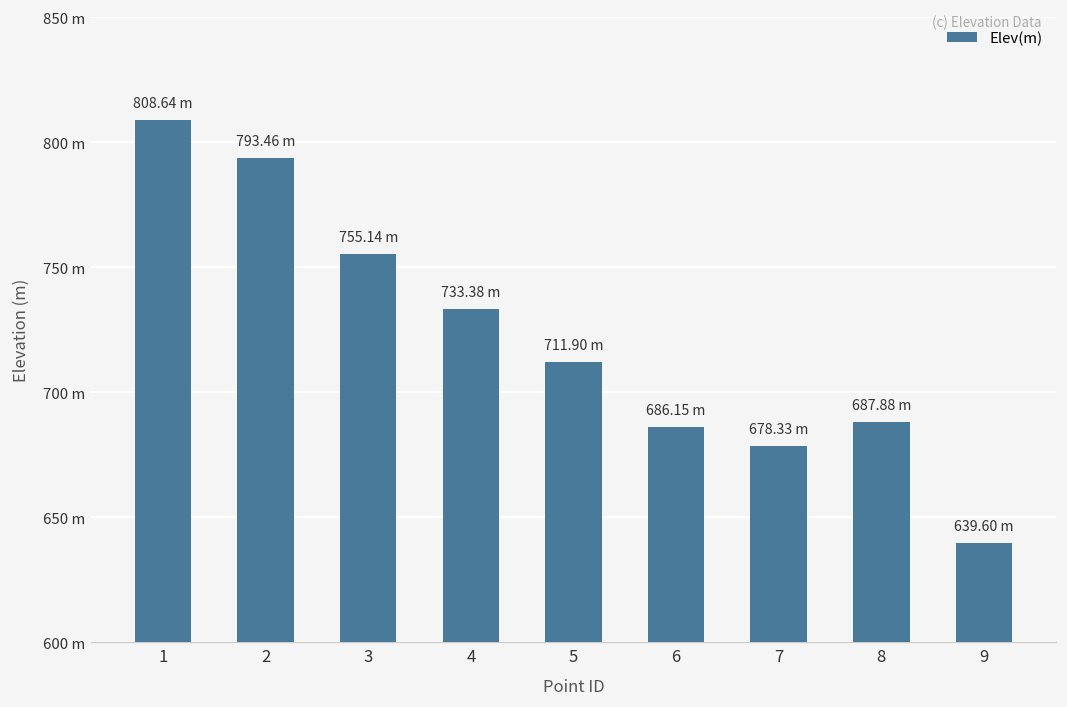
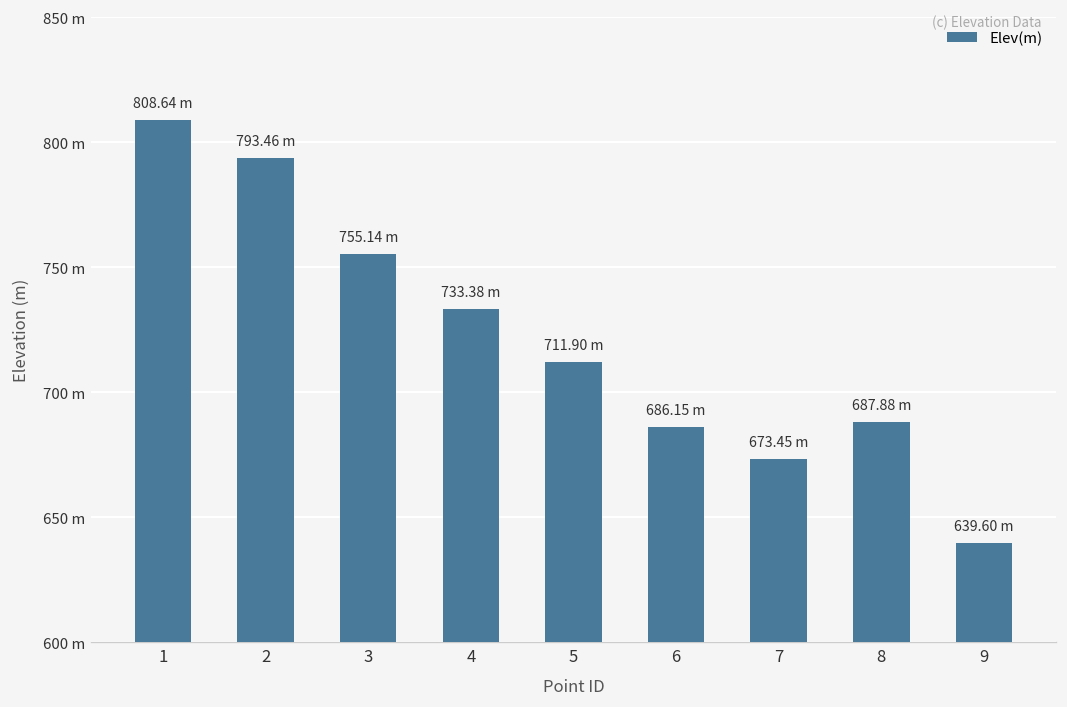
7: 678.33 -> 673.45
